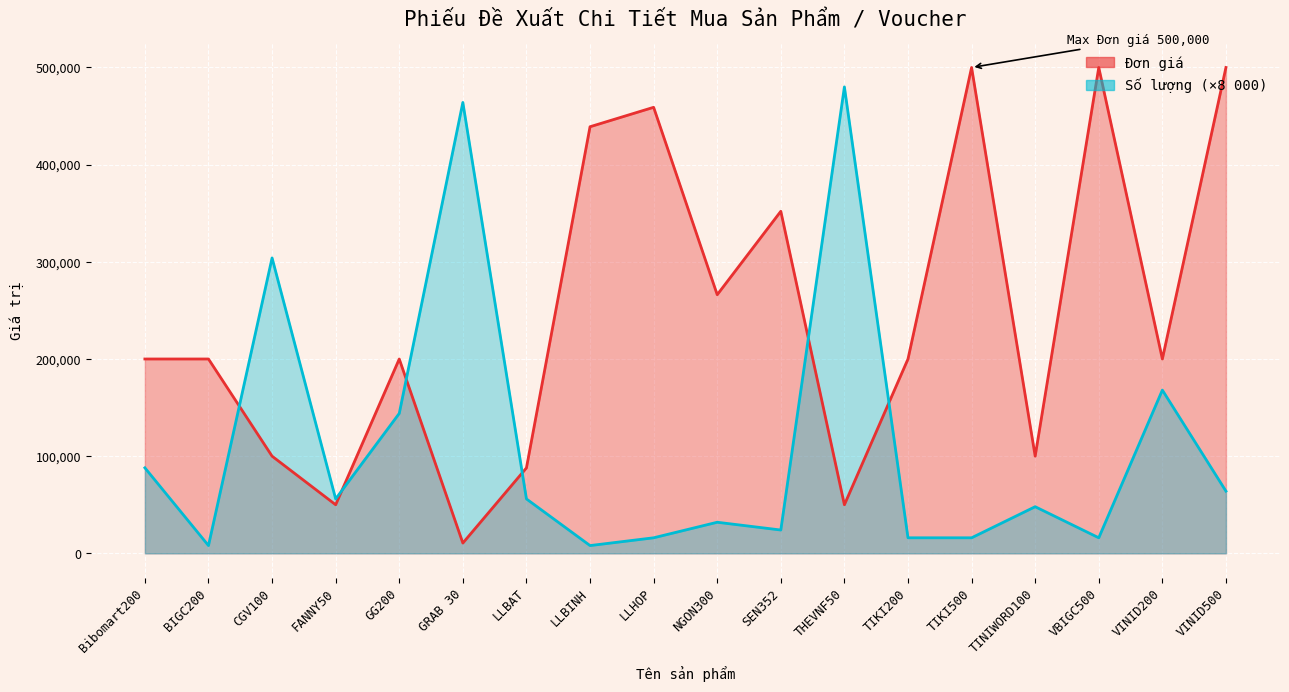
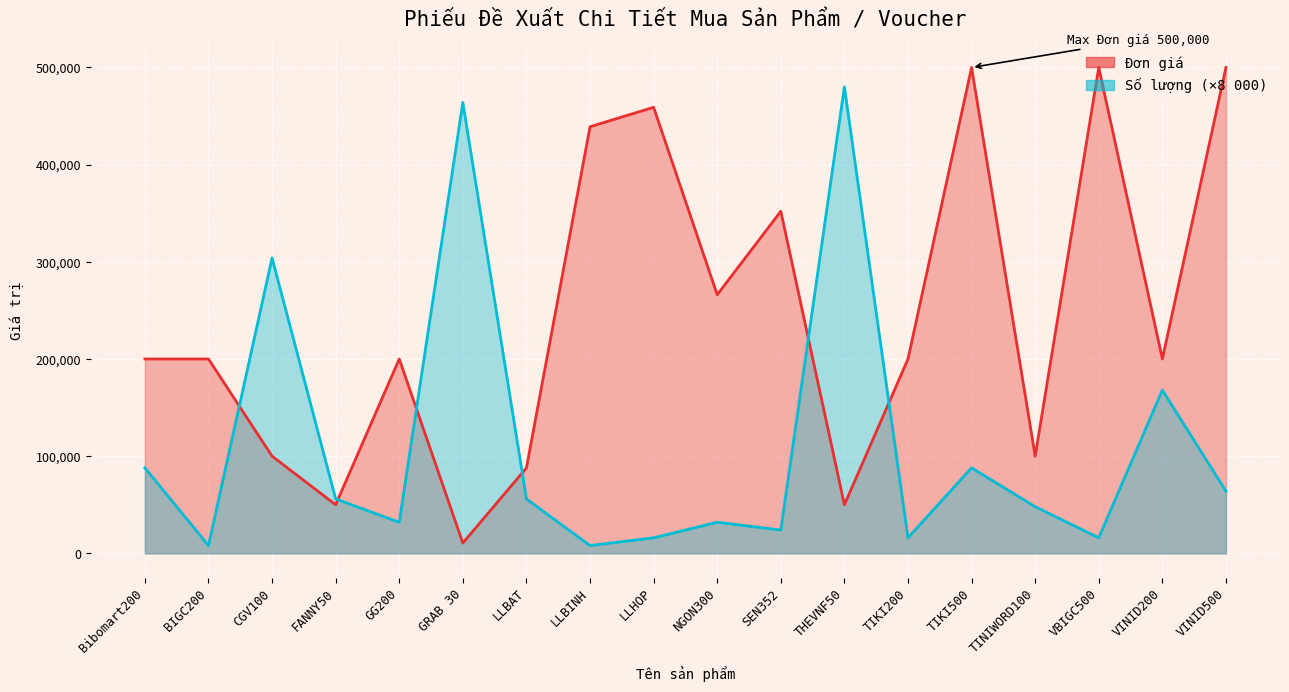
Số lượng (×8 000), GG200: 140,000 -> 30,000
Số lượng (×8 000), TIKI500: 20,000 -> 90,000
